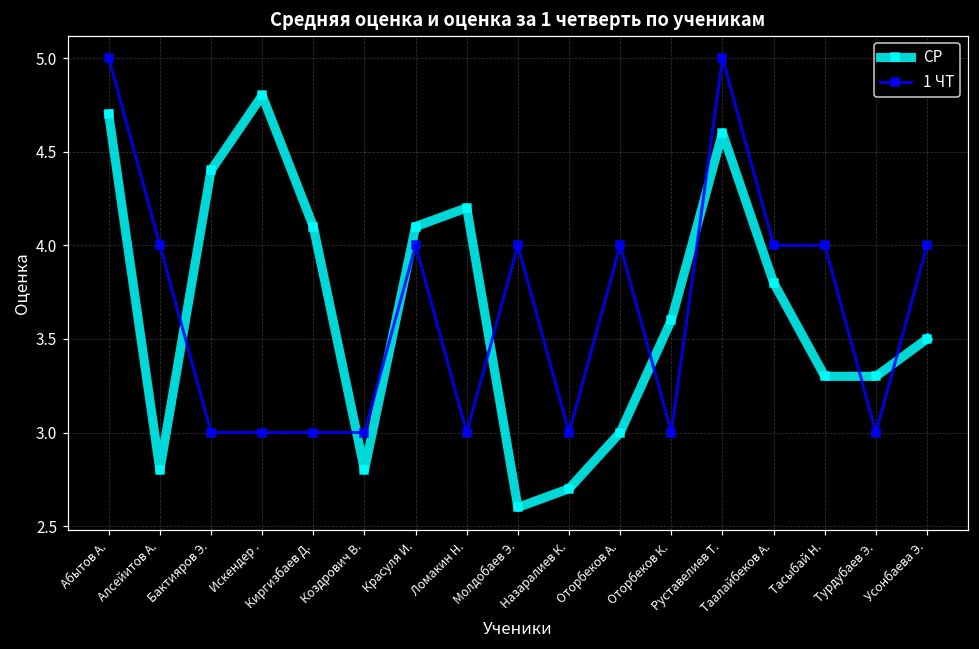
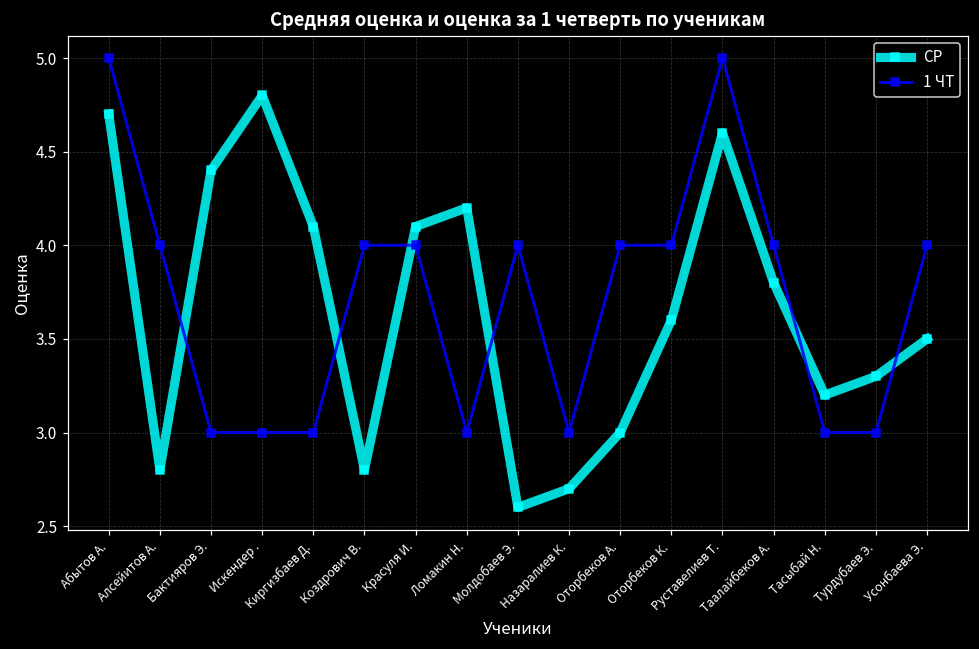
1 ЧТ, Коздрович В.: 3 -> 4
1 ЧТ, Оторбеков К.: 3 -> 4
СР, Тасыбай Н.: 3.3 -> 3.2
1 ЧТ, Тасыбай Н.: 4 -> 3
